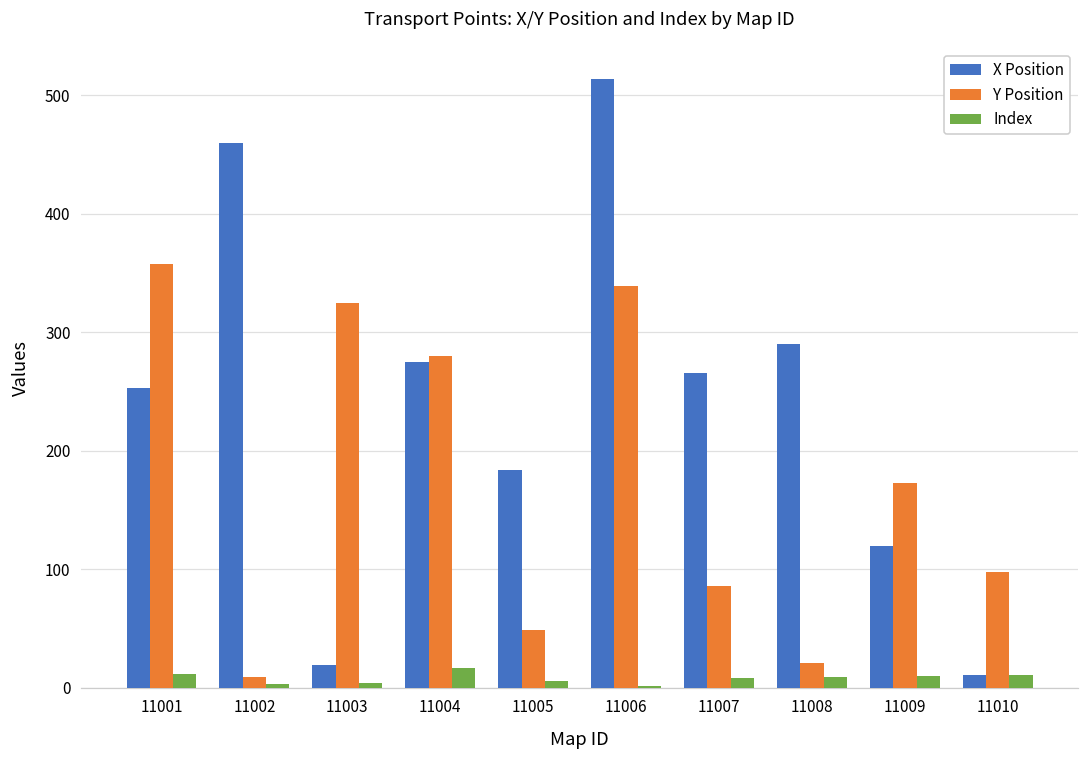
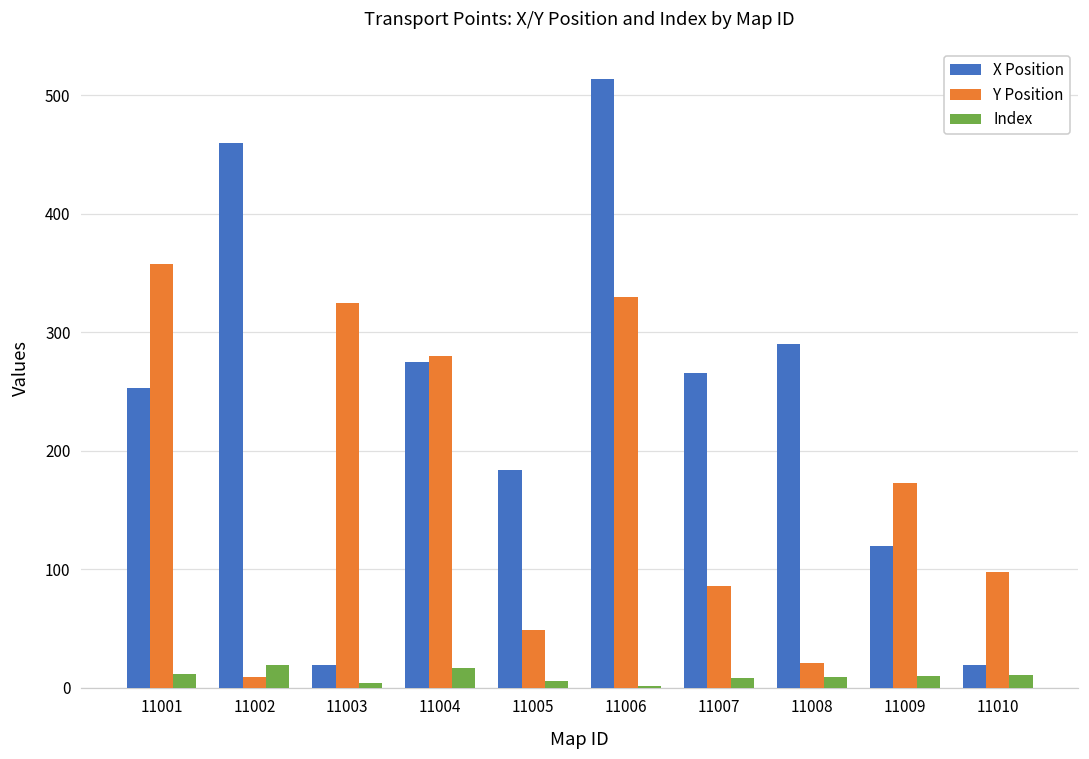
Index, 11002: 3 -> 19
Y Position, 11006: 339 -> 330
X Position, 11010: 11 -> 19
